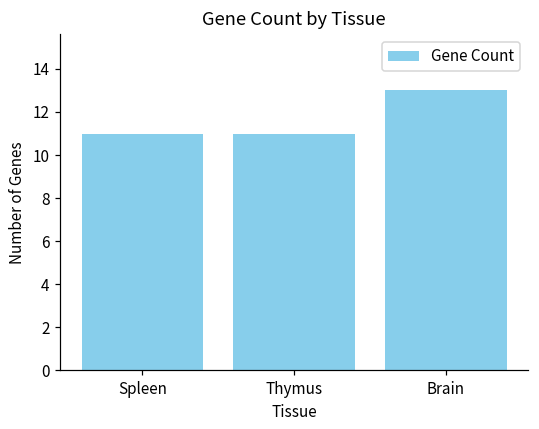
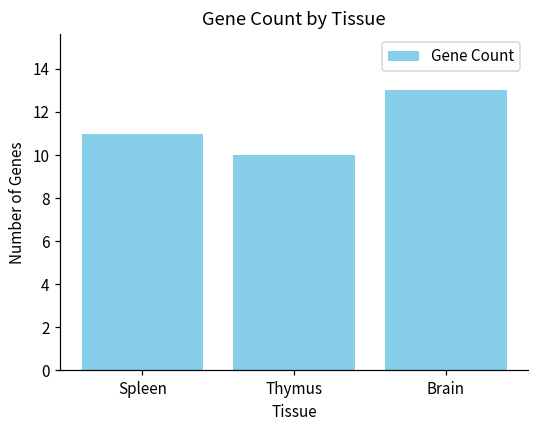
Thymus: 11 -> 10
